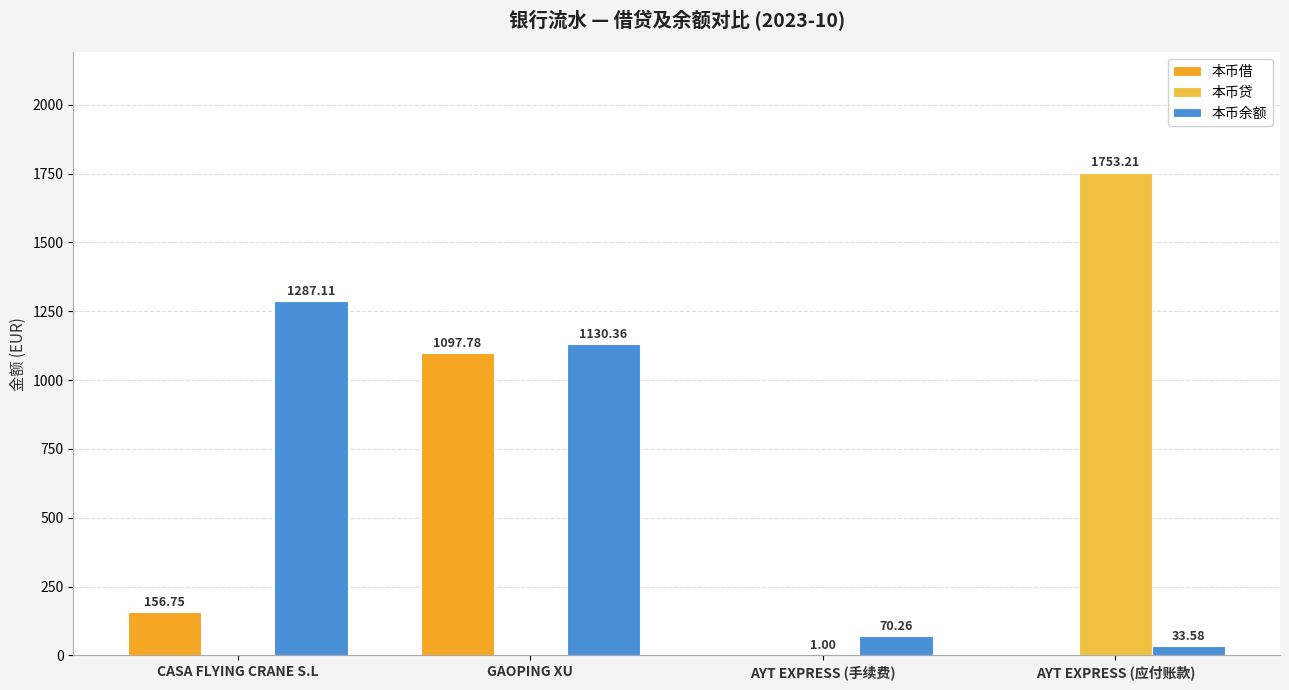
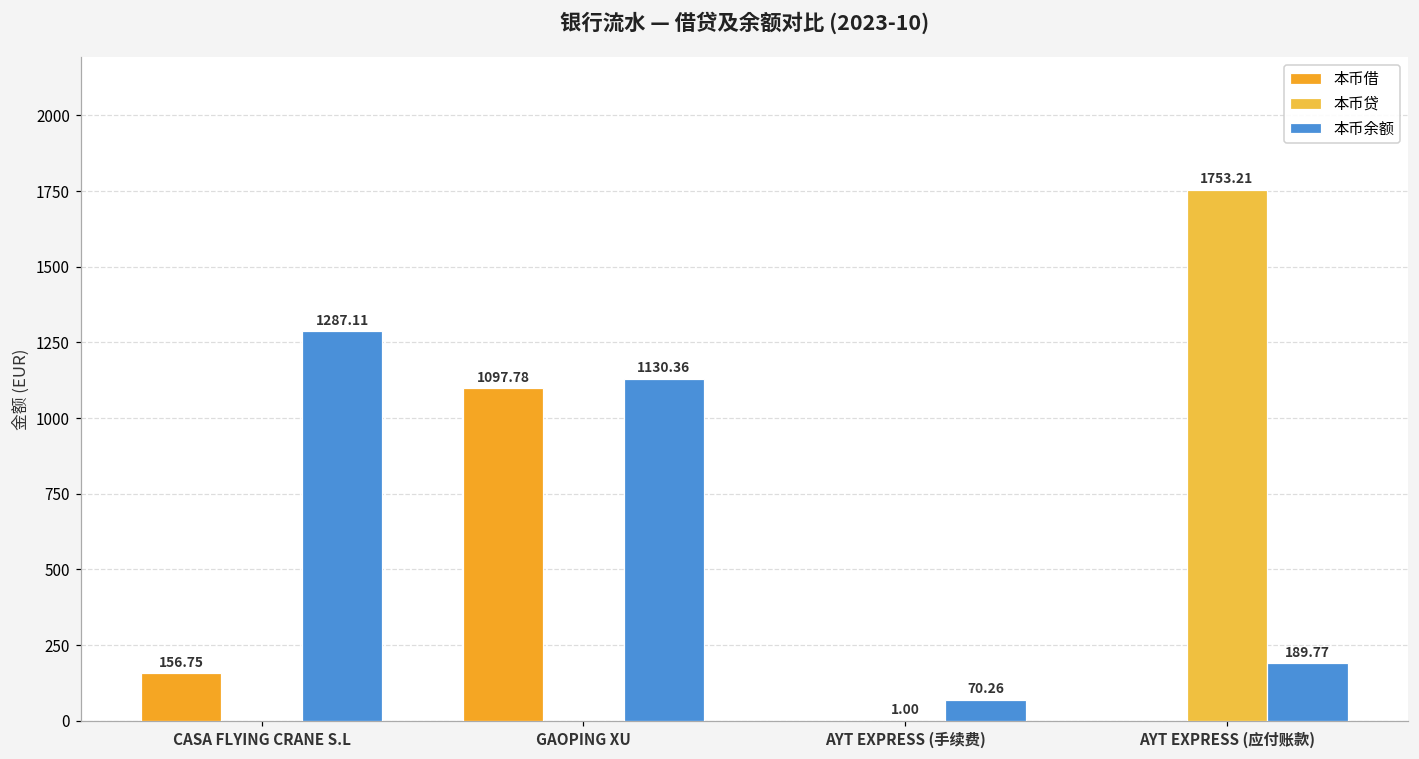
本币余额, AYT EXPRESS (应付账款): 33.58 -> 189.77
